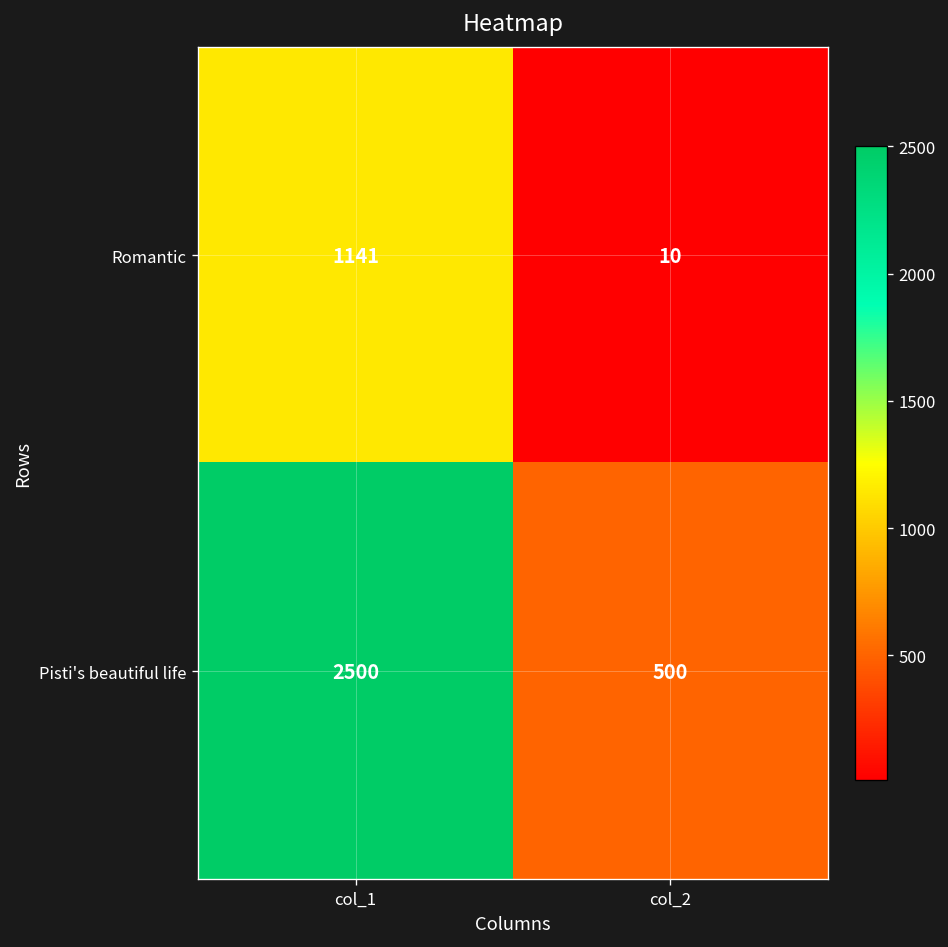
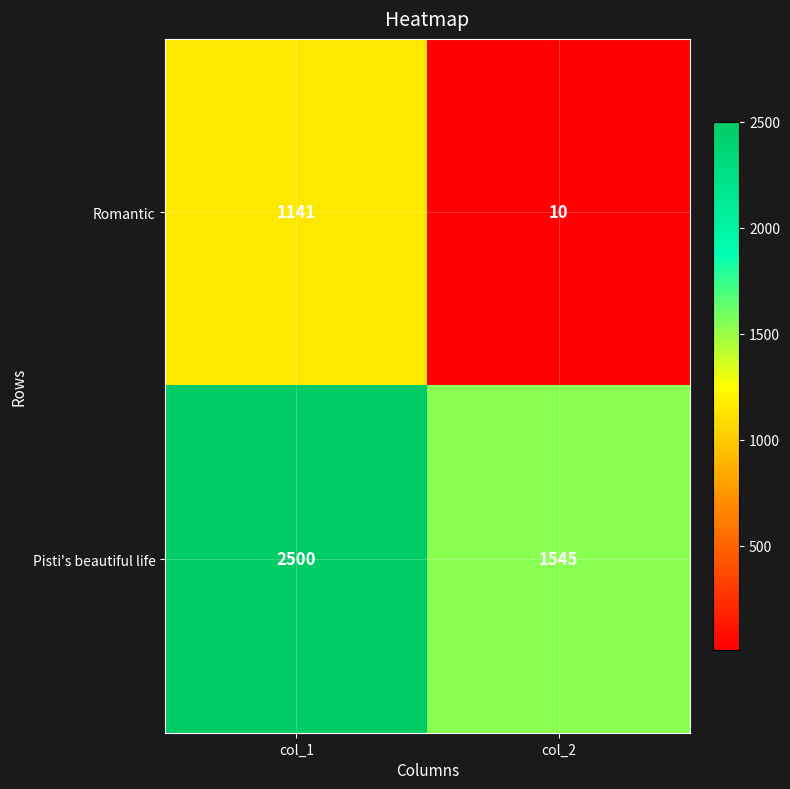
Pisti's beautiful life, col_2: 500 -> 1545
